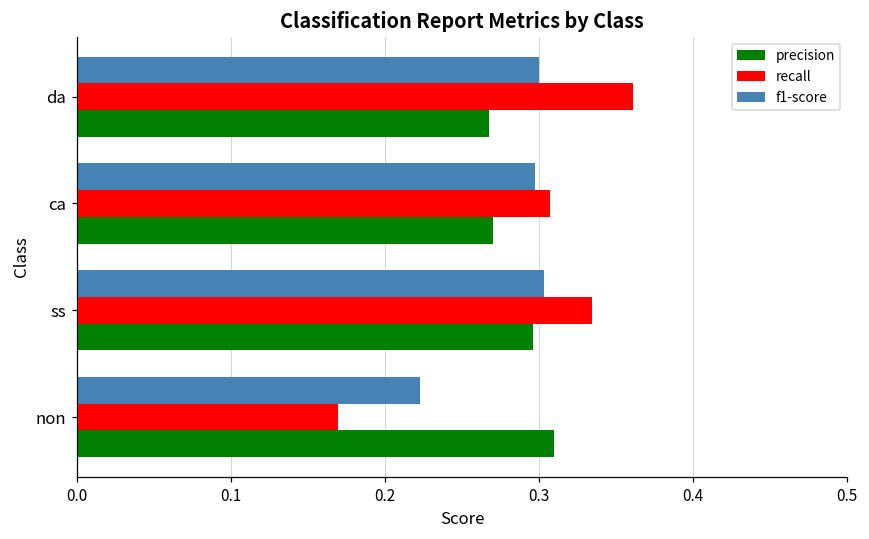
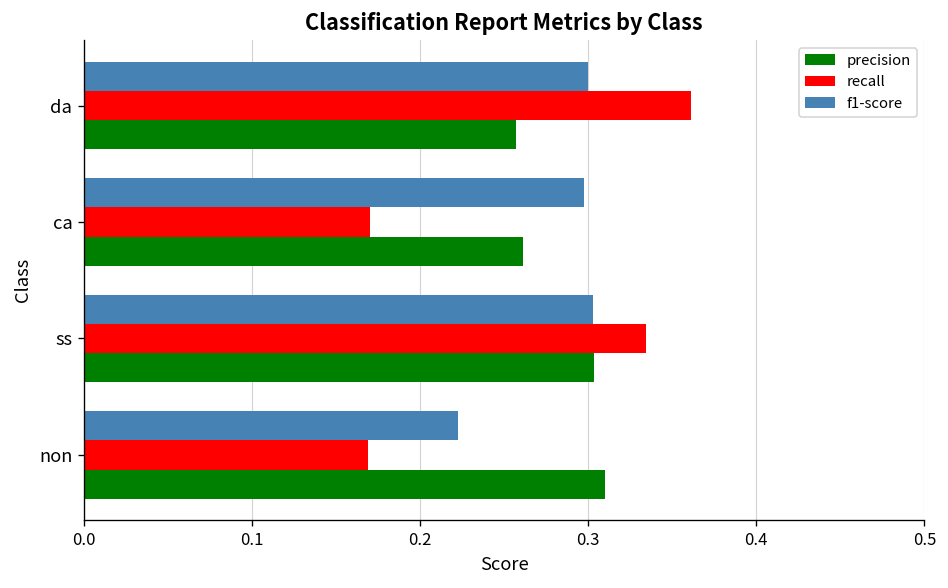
precision, da: 0.267 -> 0.257
recall, ca: 0.307 -> 0.170
precision, ca: 0.270 -> 0.261
precision, ss: 0.296 -> 0.304
